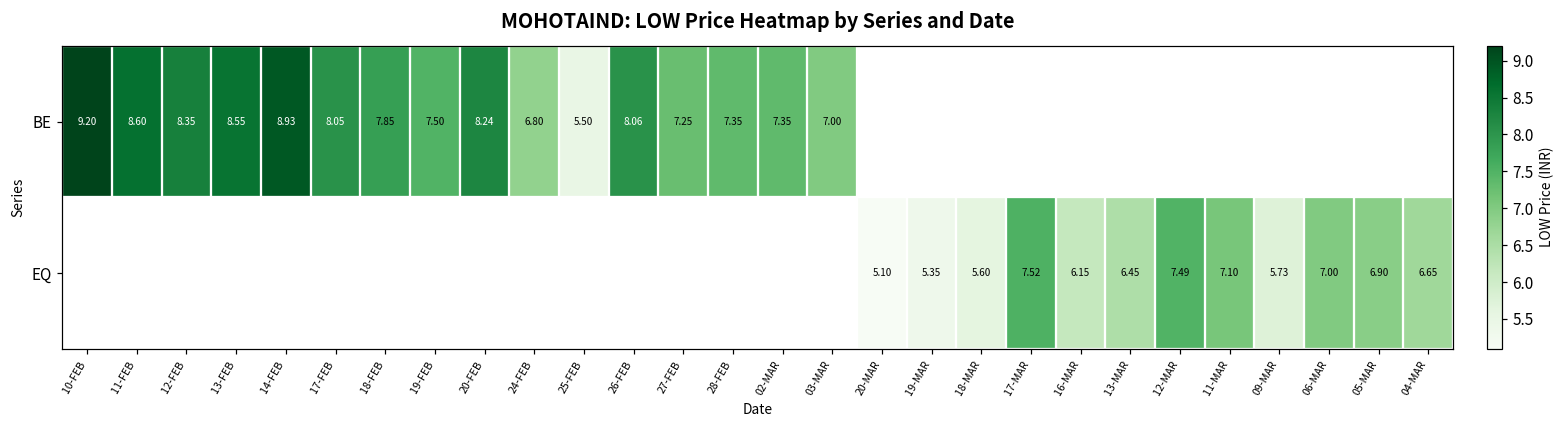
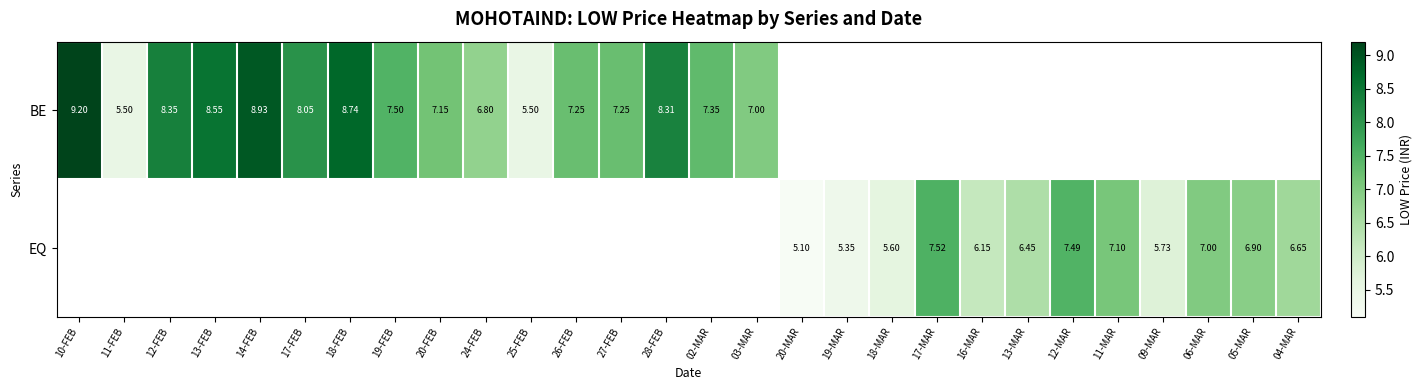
BE, 11-FEB: 8.60 -> 5.50
BE, 18-FEB: 7.85 -> 8.74
BE, 20-FEB: 8.24 -> 7.15
BE, 26-FEB: 8.06 -> 7.25
BE, 28-FEB: 7.35 -> 8.31
